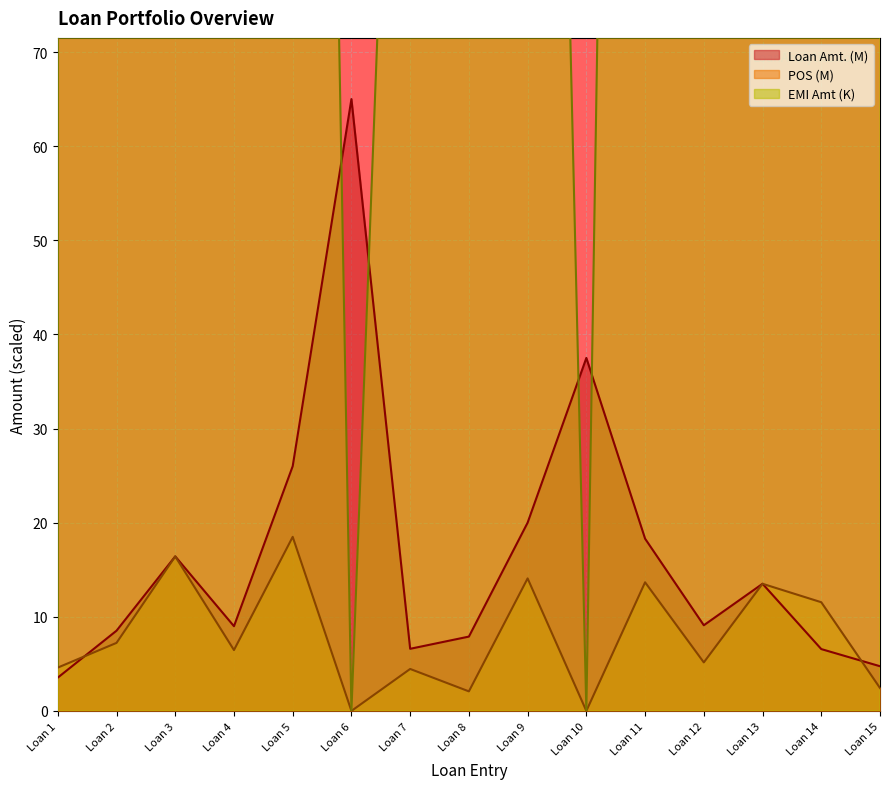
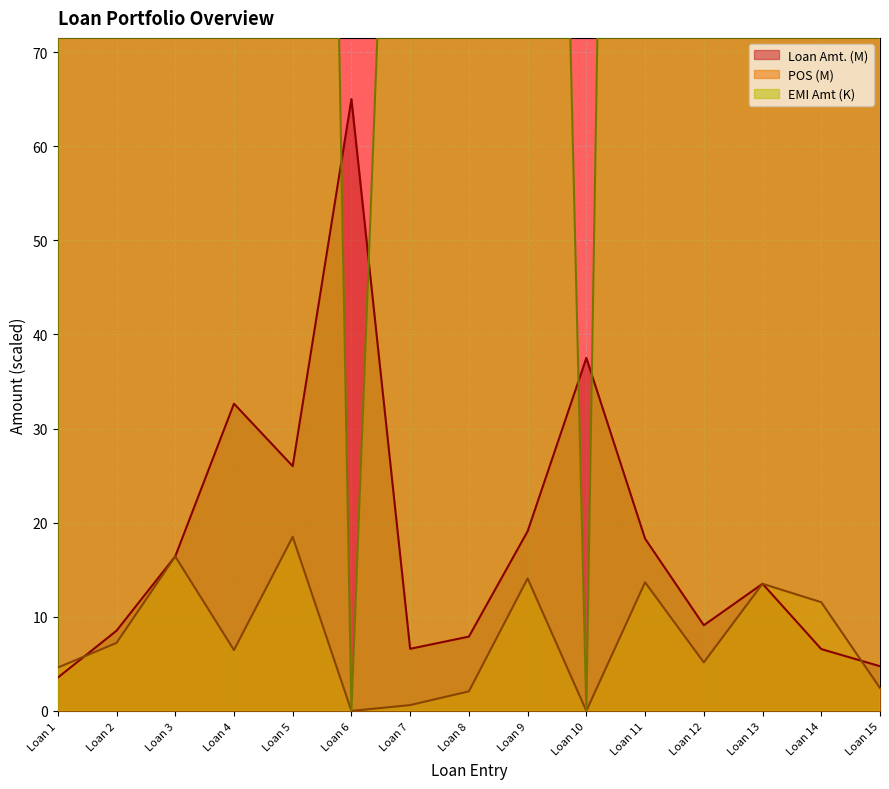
Loan Amt. (M), Loan 4: 9 -> 33
POS (M), Loan 7: 4 -> 1
Loan Amt. (M), Loan 9: 20 -> 19
